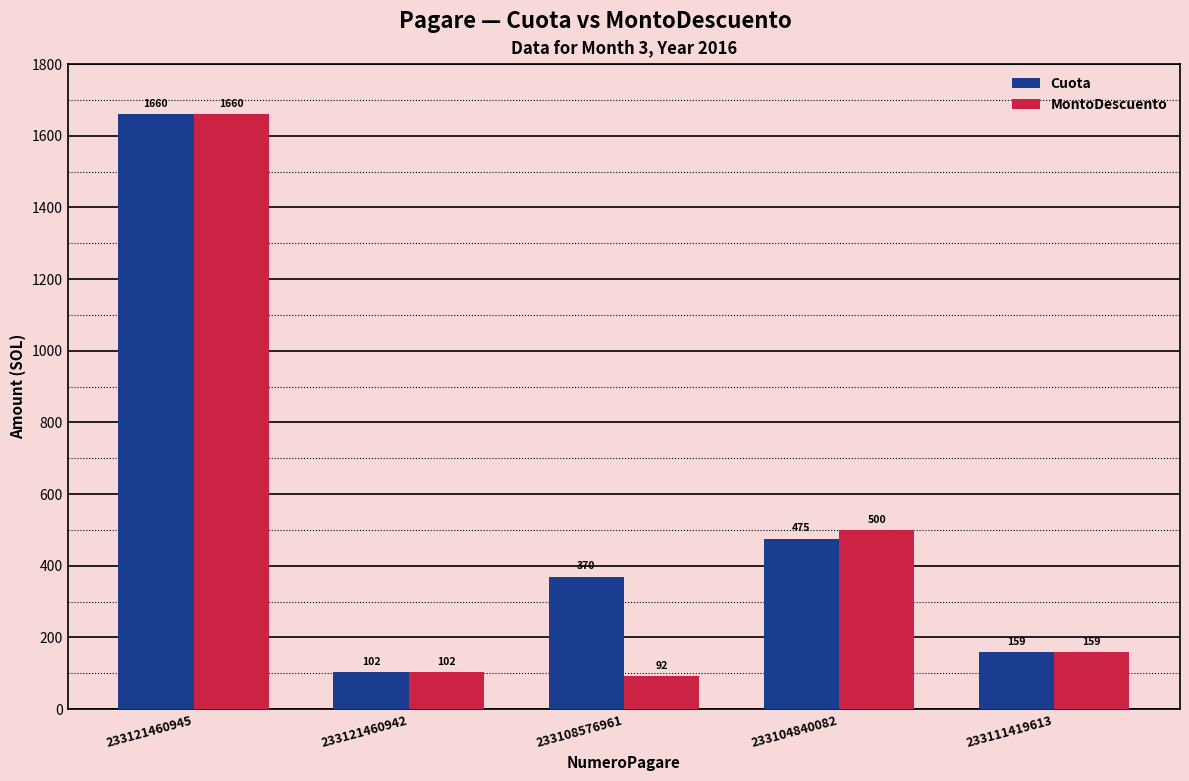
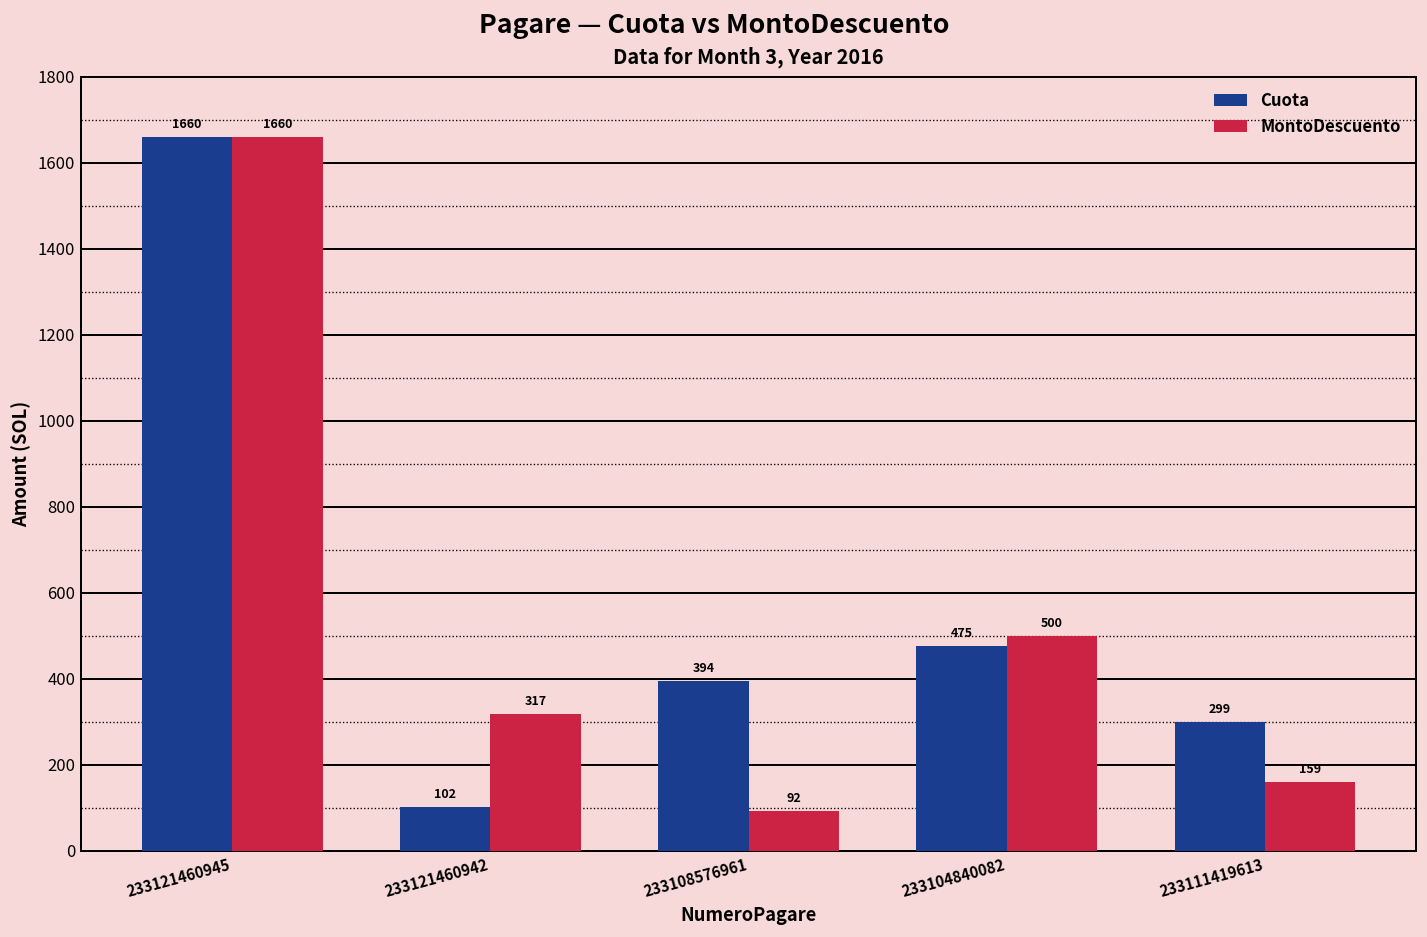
MontoDescuento, 233121460942: 102 -> 317
Cuota, 233108576961: 370 -> 394
Cuota, 233111419613: 159 -> 299
